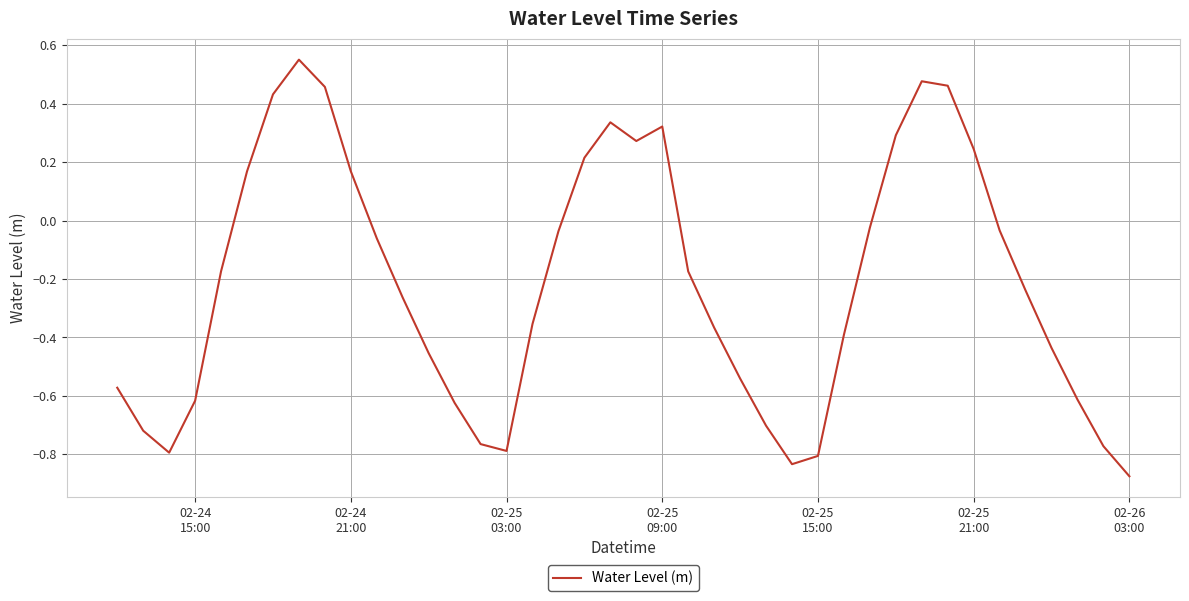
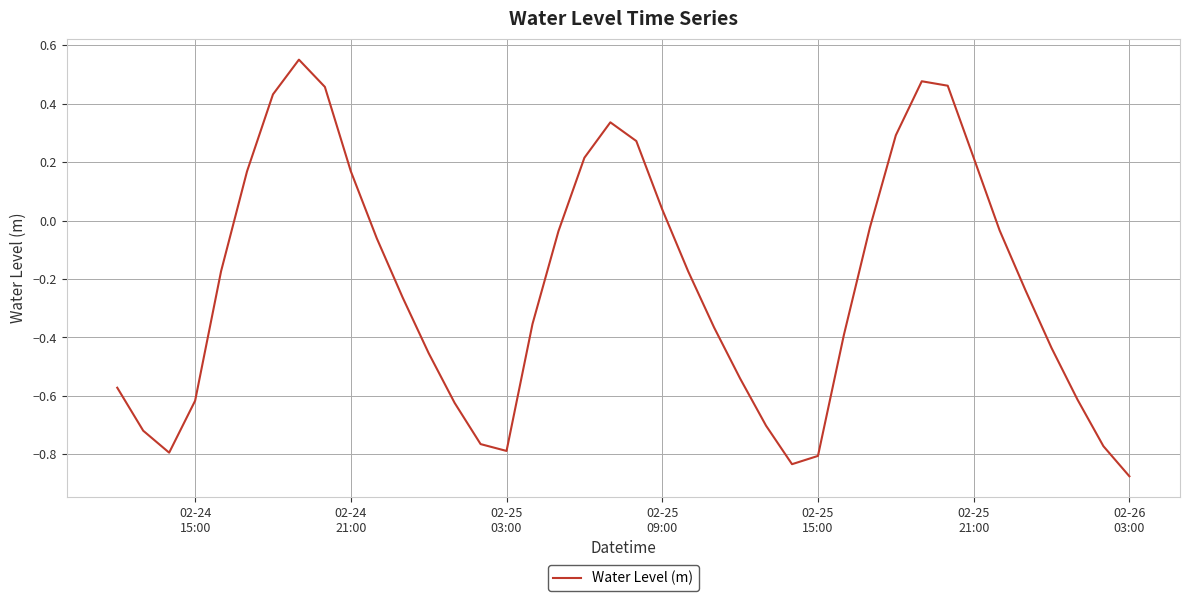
02-25 09:00: 0.32 -> 0.04
02-25 21:00: 0.24 -> 0.22
